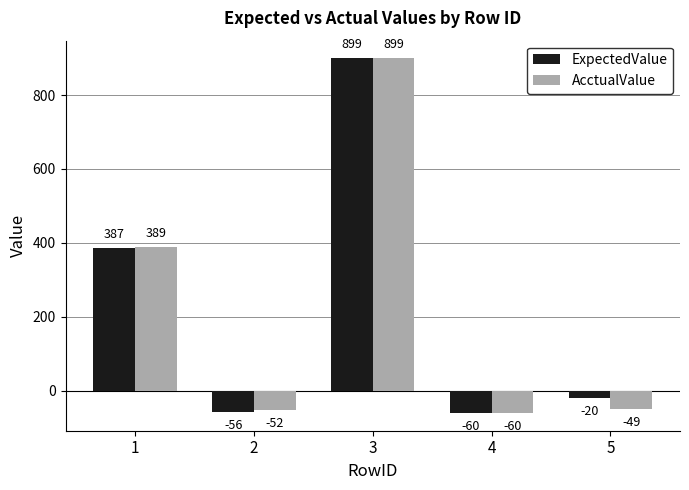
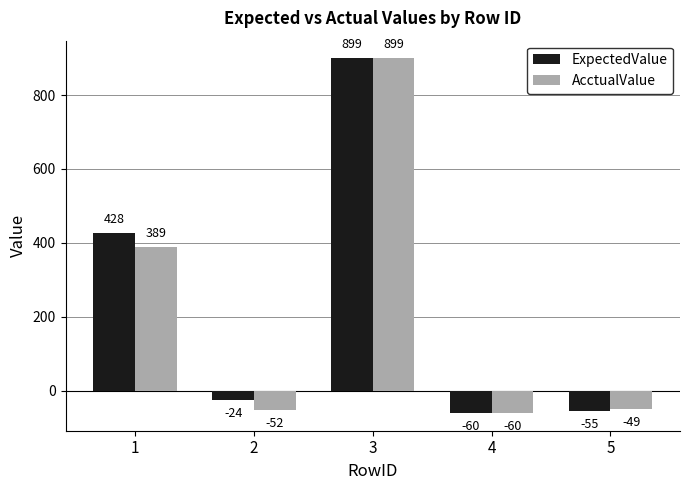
ExpectedValue, 1: 387 -> 428
ExpectedValue, 2: -56 -> -24
ExpectedValue, 5: -20 -> -55
